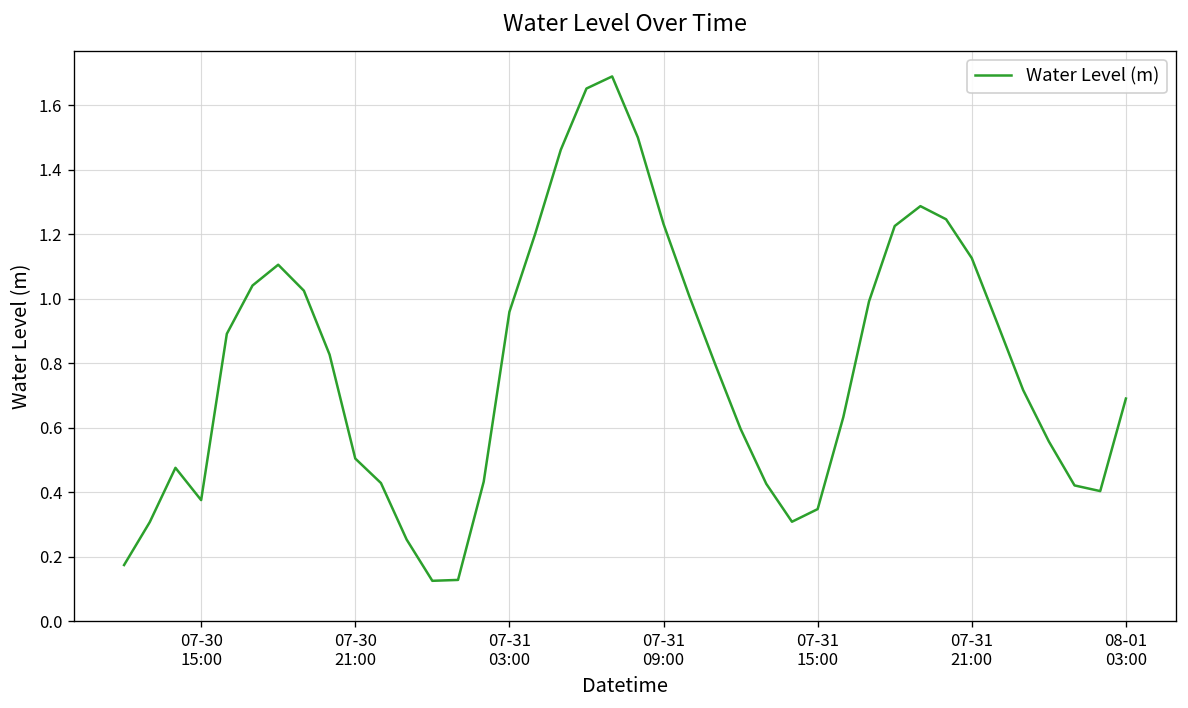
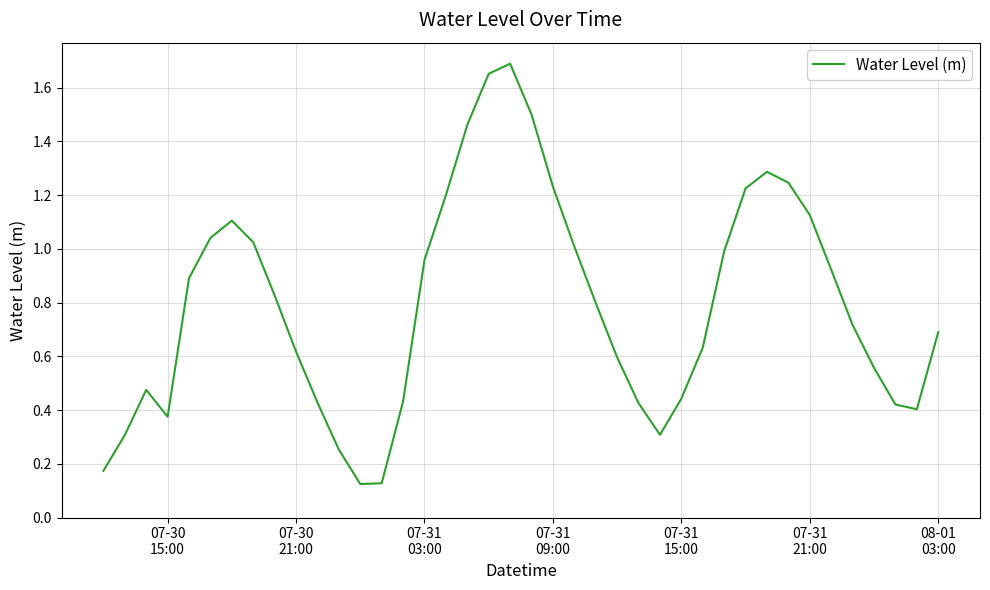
07-30 21:00: 0.50 -> 0.62
07-31 15:00: 0.35 -> 0.44
